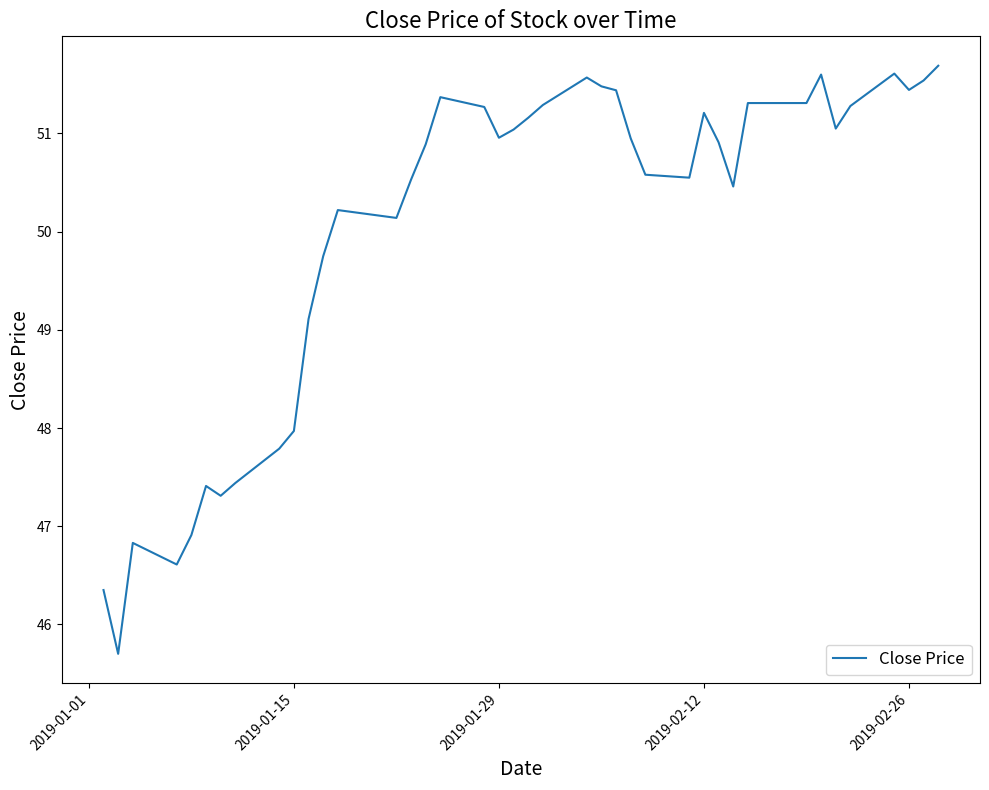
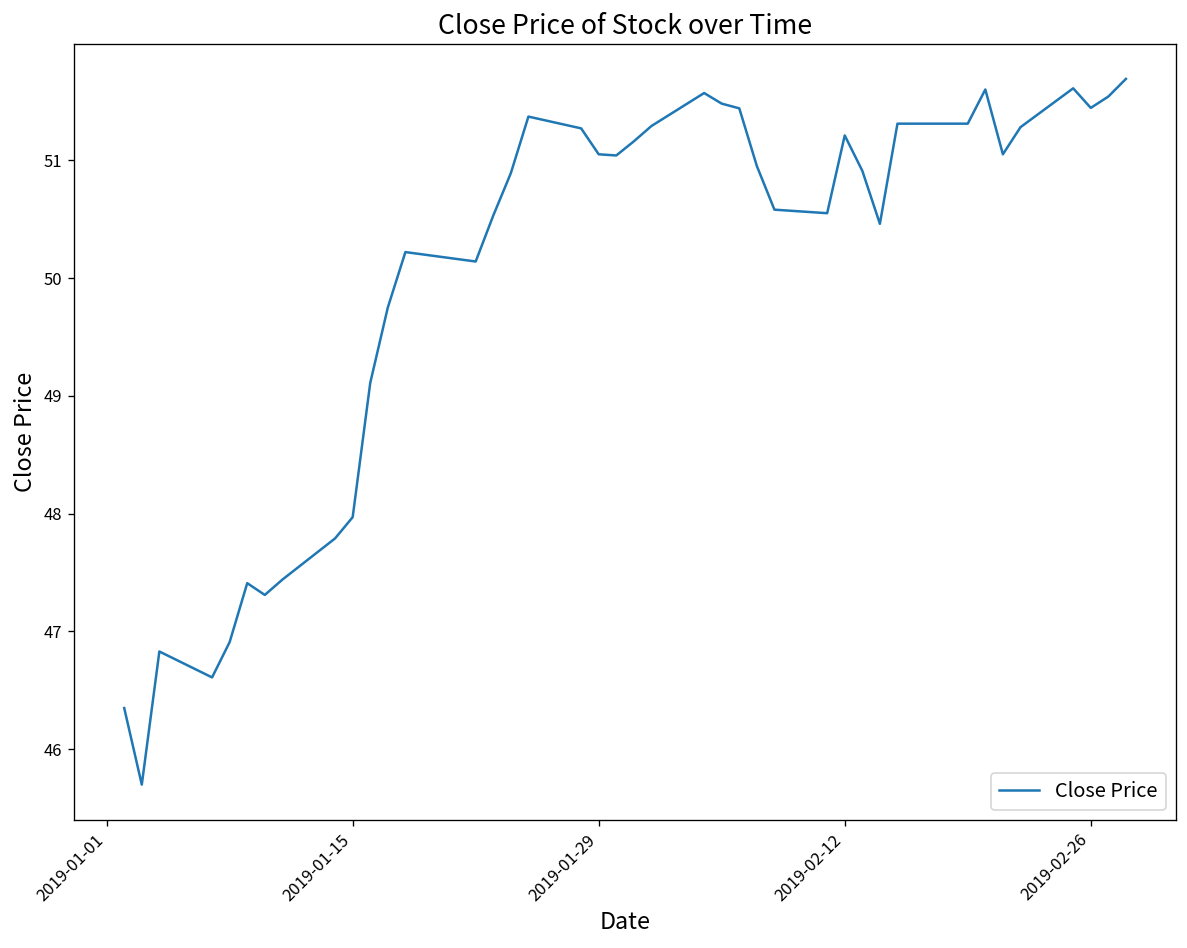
2019-01-29: 50.96 -> 51.05
